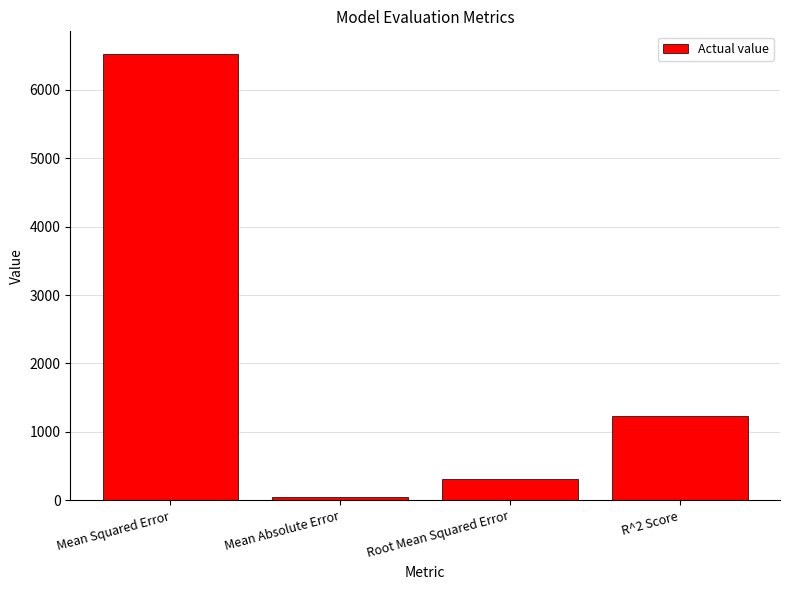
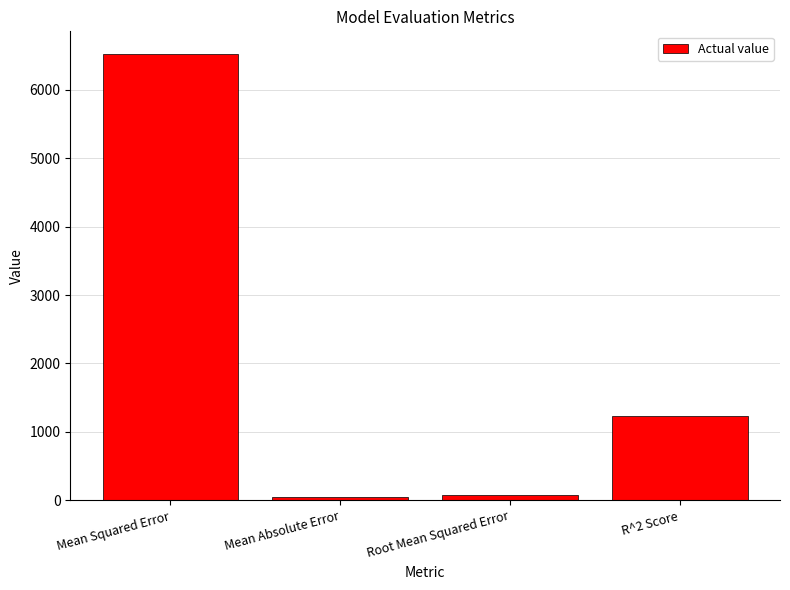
Root Mean Squared Error: 300 -> 100
